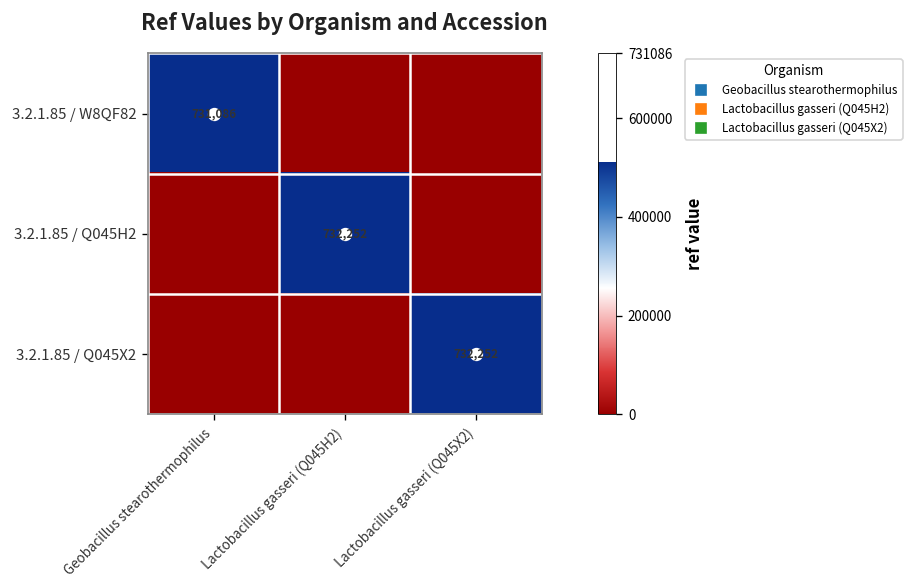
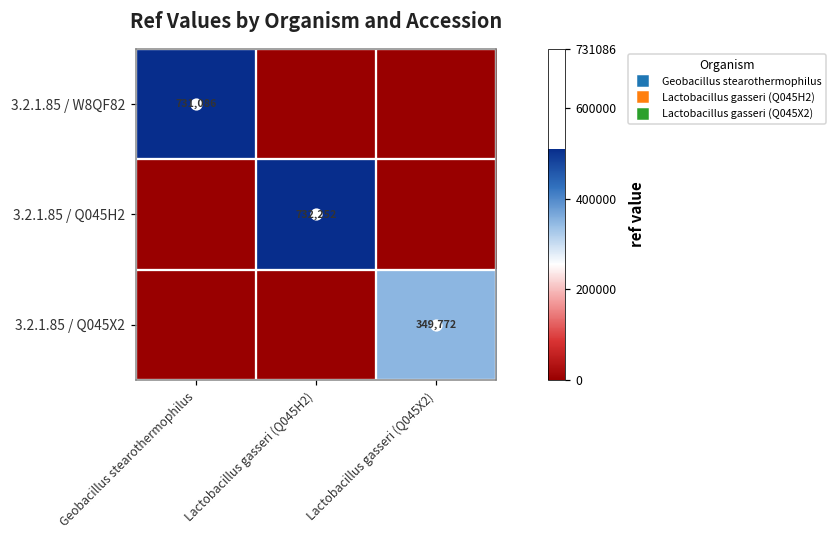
3.2.1.85 / Q045X2, Lactobacillus gasseri (Q045X2): 732,252 -> 349,772
